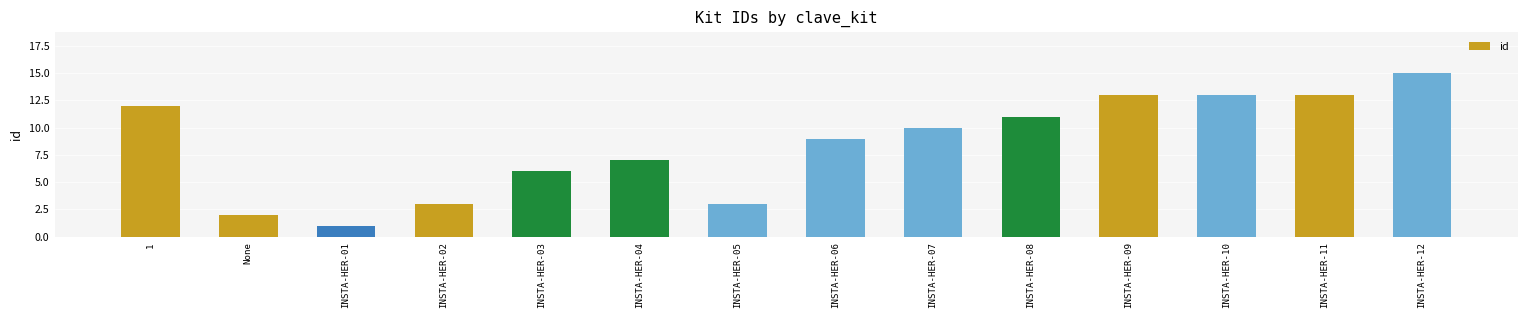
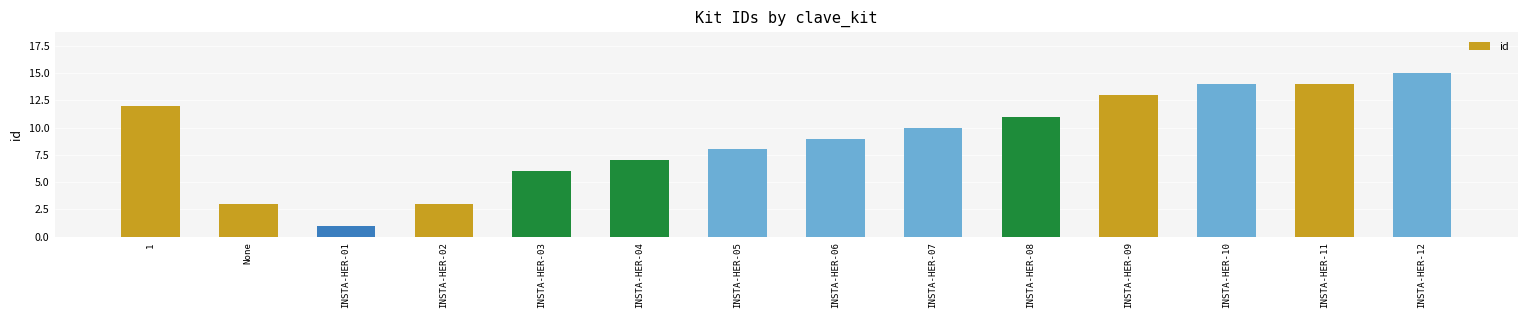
None: 2 -> 3
INSTA-HER-05: 3 -> 8
INSTA-HER-10: 13 -> 14
INSTA-HER-11: 13 -> 14
